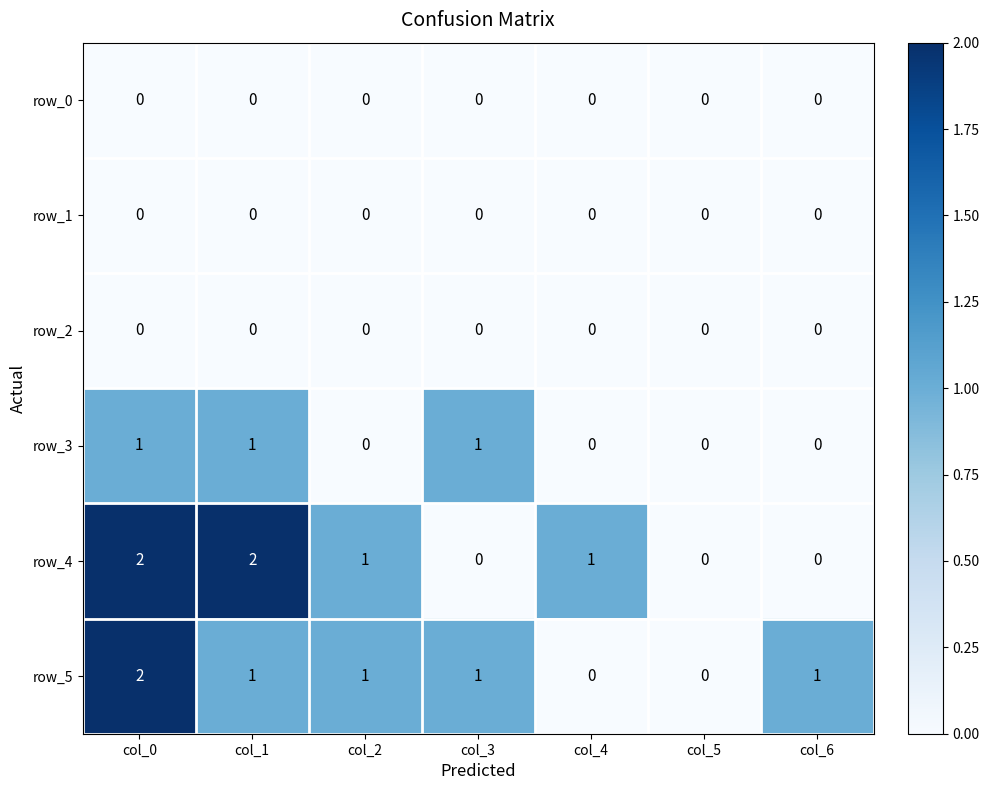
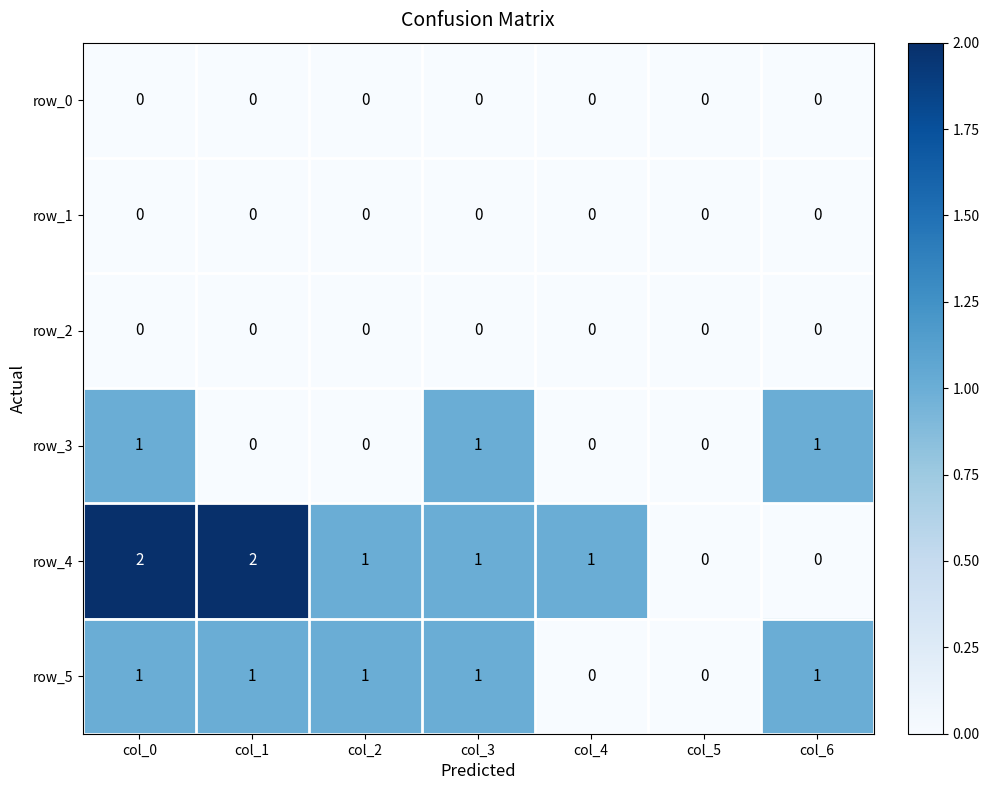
row_3, col_1: 1 -> 0
row_3, col_6: 0 -> 1
row_4, col_3: 0 -> 1
row_5, col_0: 2 -> 1
